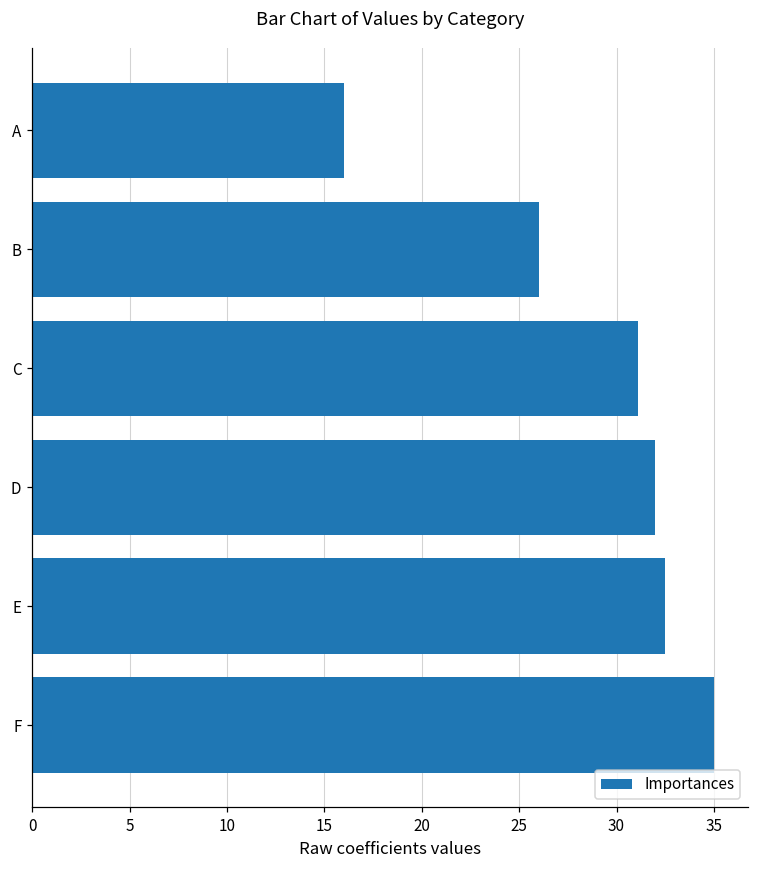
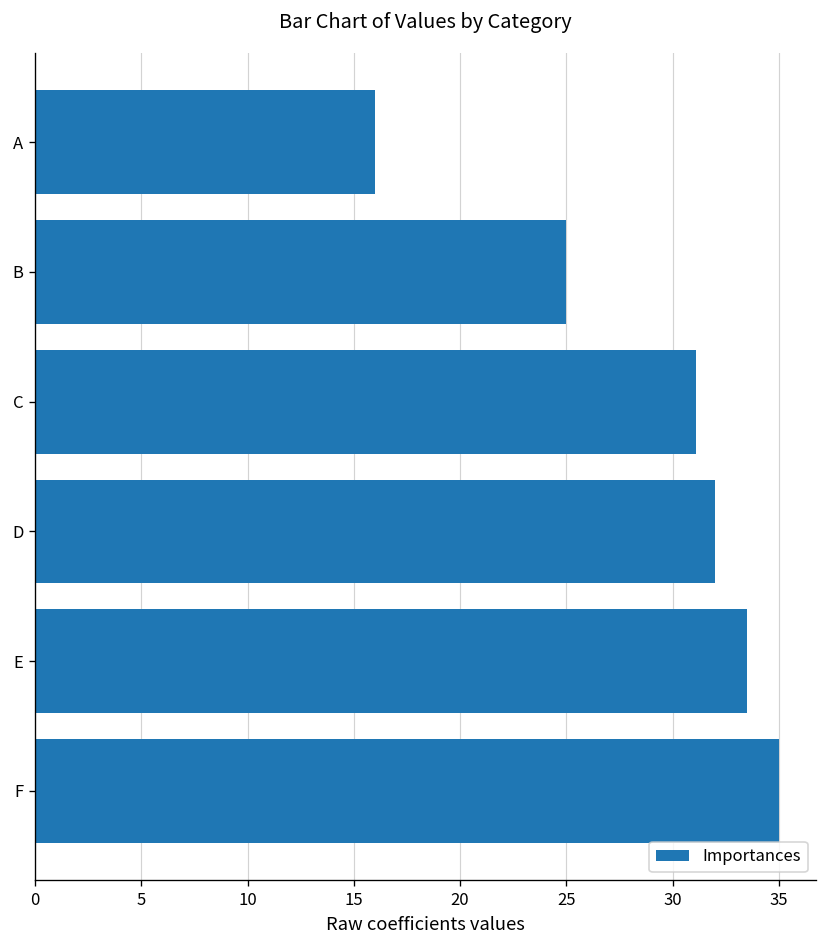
B: 26 -> 25
E: 32.5 -> 33.5
